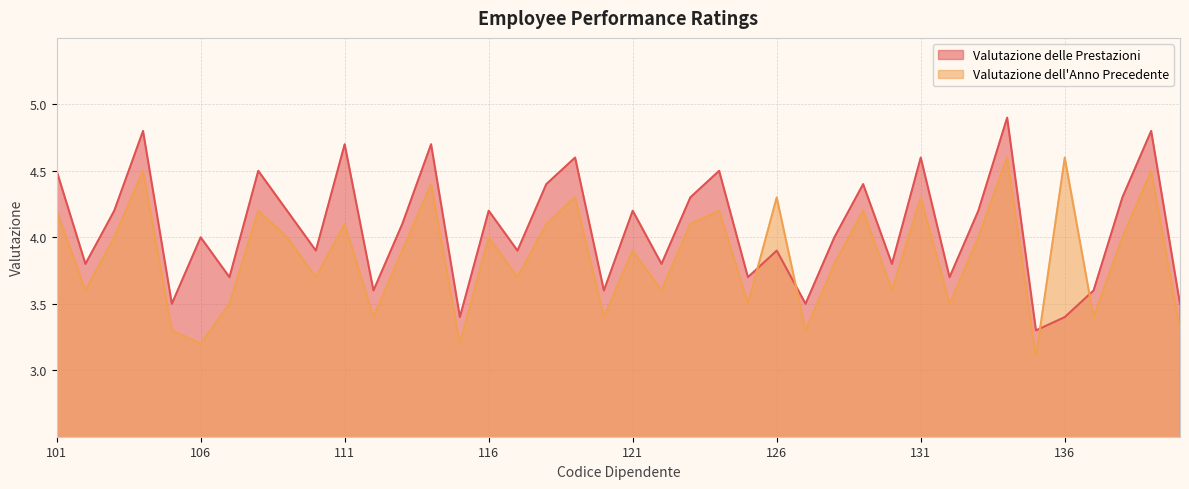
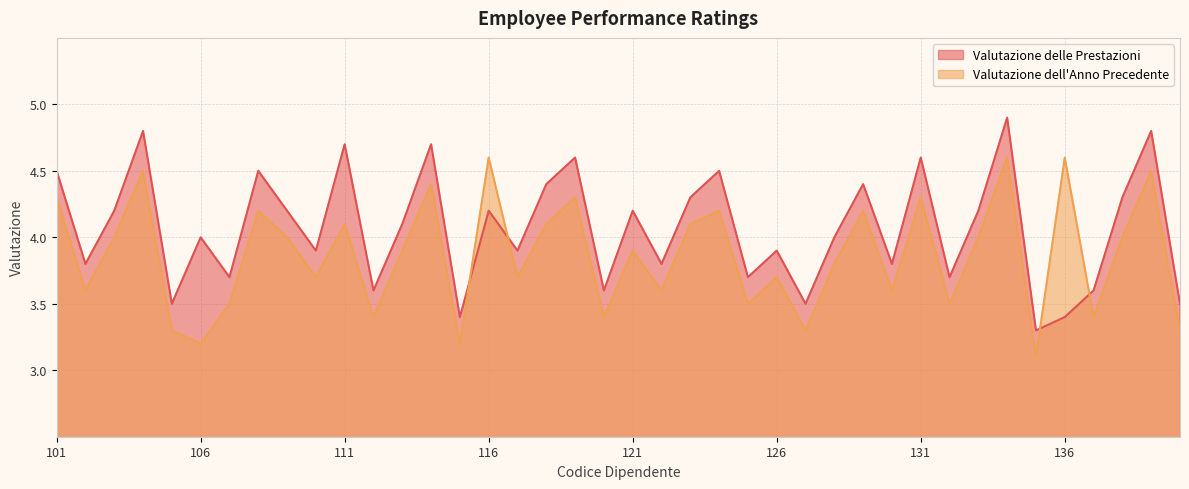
Valutazione dell'Anno Precedente, 101: 4.2 -> 4.3
Valutazione dell'Anno Precedente, 116: 4.0 -> 4.6
Valutazione dell'Anno Precedente, 126: 4.3 -> 3.7
